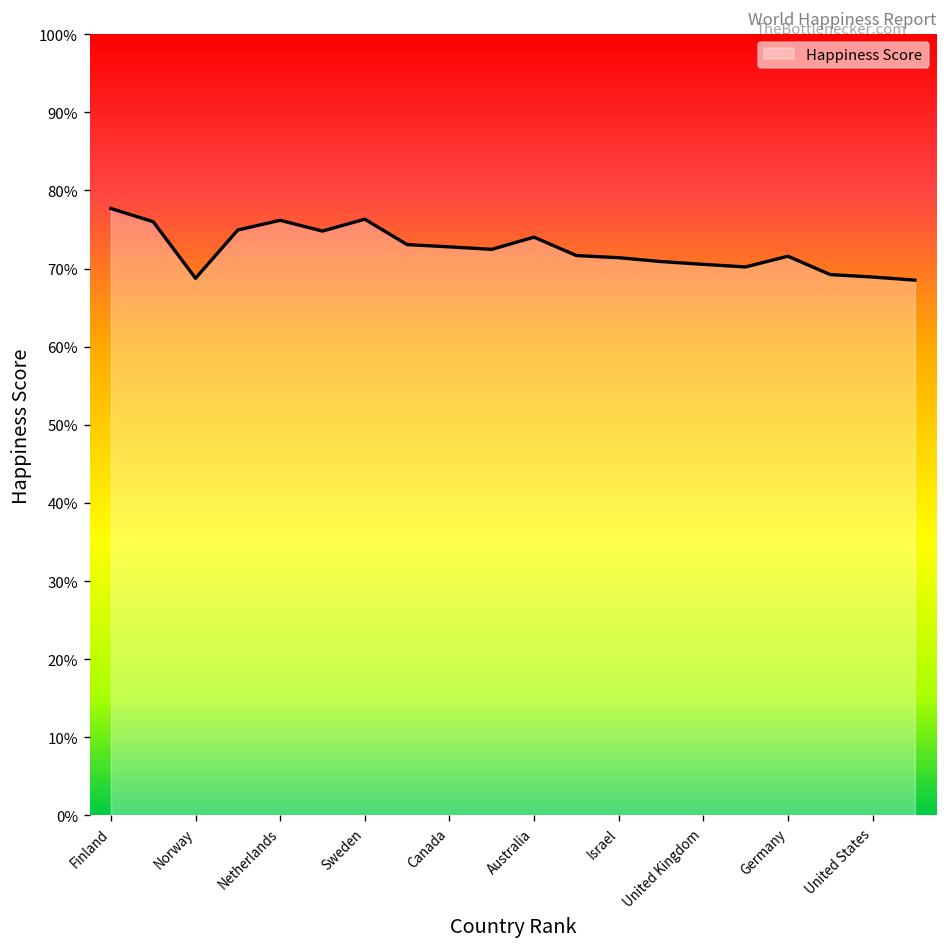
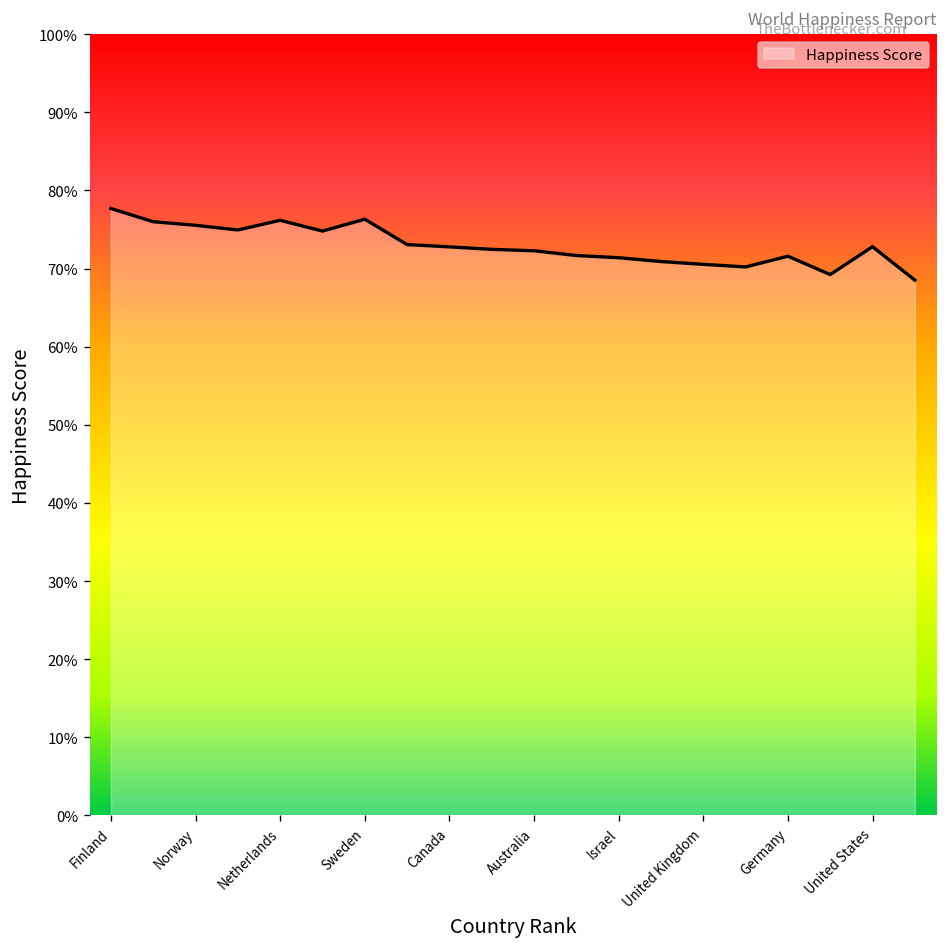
Norway: 69% -> 76%
Australia: 74% -> 72%
United States: 69% -> 73%
